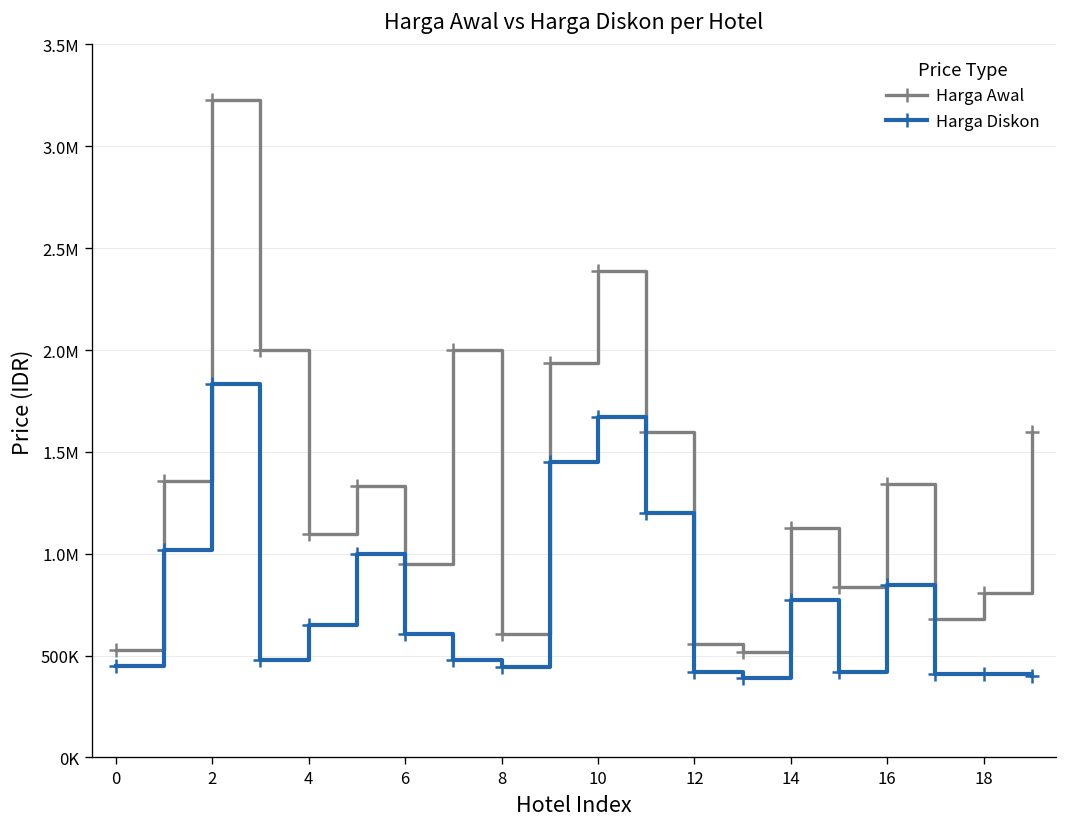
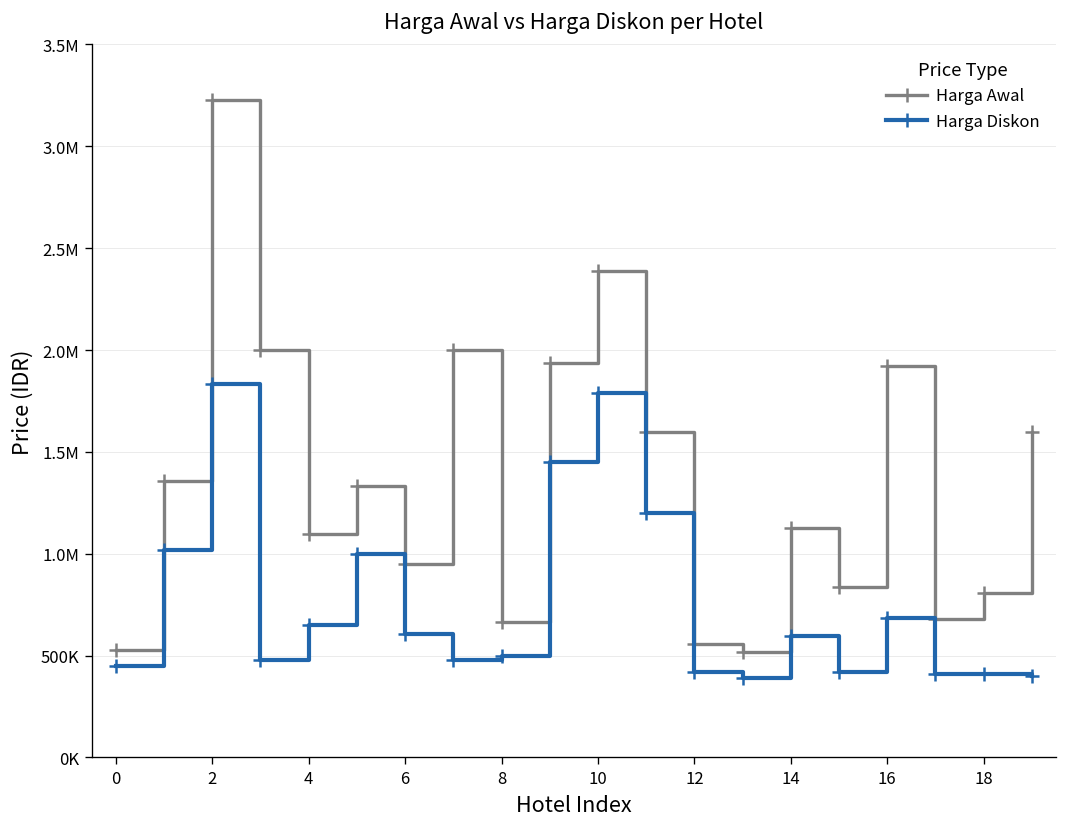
Harga Awal, 8: 610000 -> 670000
Harga Diskon, 8: 440000 -> 500000
Harga Diskon, 10: 1670000 -> 1790000
Harga Diskon, 14: 780000 -> 600000
Harga Awal, 16: 1340000 -> 1920000
Harga Diskon, 16: 840000 -> 680000
